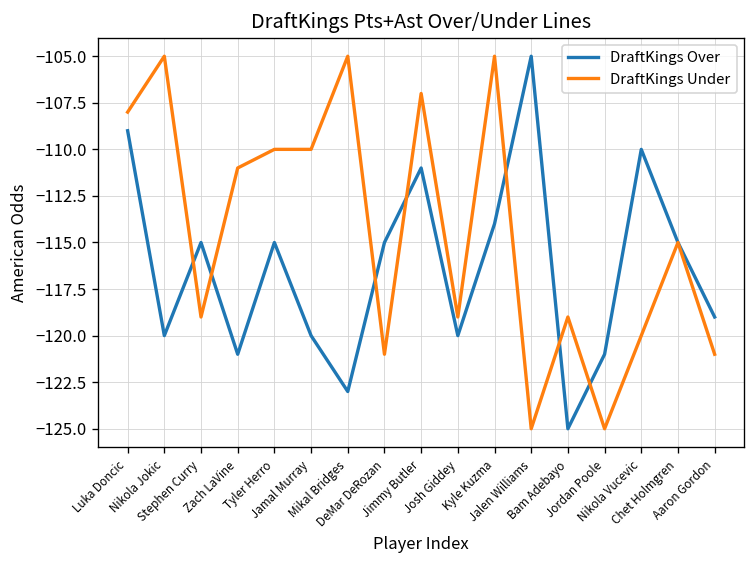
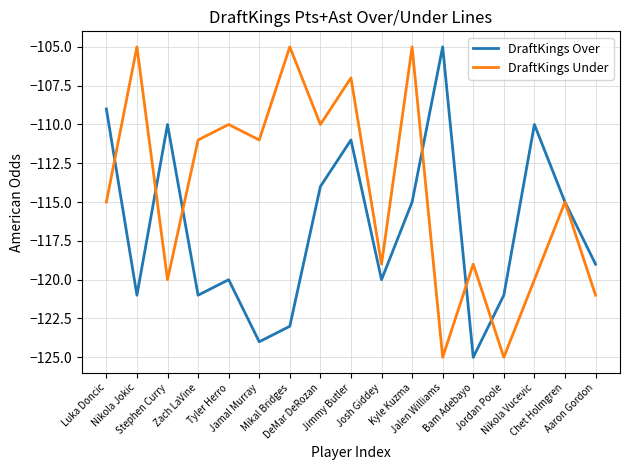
DraftKings Under, Luka Doncic: -108 -> -115
DraftKings Over, Nikola Jokic: -120 -> -121
DraftKings Over, Stephen Curry: -115 -> -110
DraftKings Under, Stephen Curry: -119 -> -120
DraftKings Over, Tyler Herro: -115 -> -120
DraftKings Over, Jamal Murray: -120 -> -124
DraftKings Under, Jamal Murray: -110 -> -111
DraftKings Over, DeMar DeRozan: -115 -> -114
DraftKings Under, DeMar DeRozan: -121 -> -110
DraftKings Over, Kyle Kuzma: -114 -> -115
